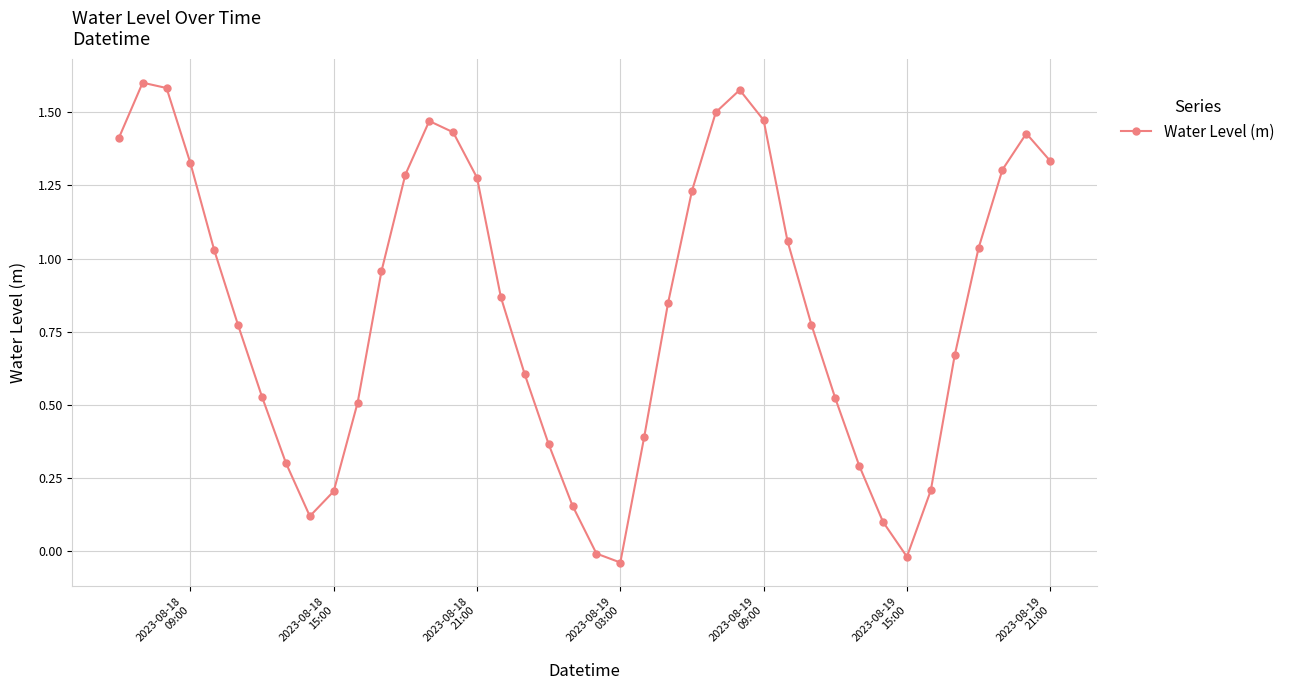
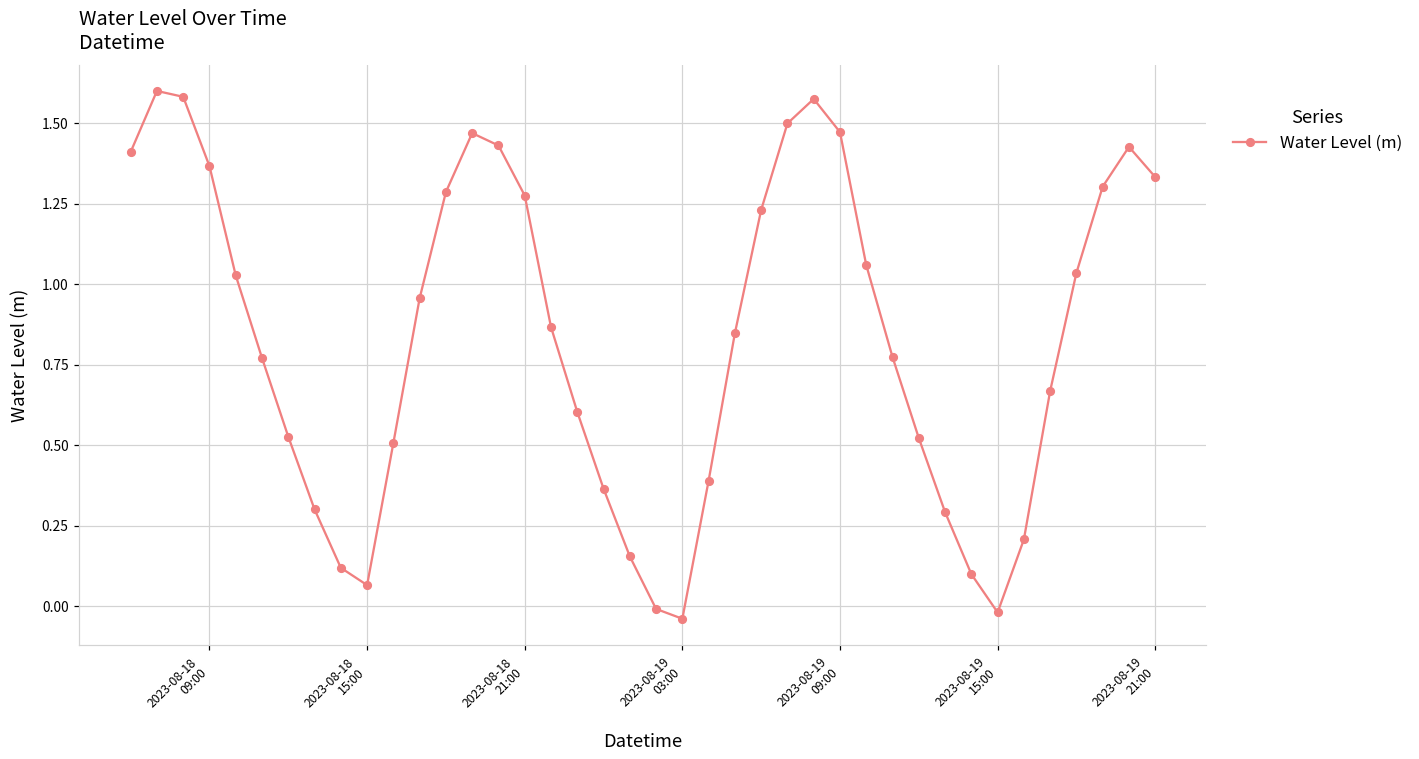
2023-08-18 09:00: 1.33 -> 1.37
2023-08-18 15:00: 0.20 -> 0.07
